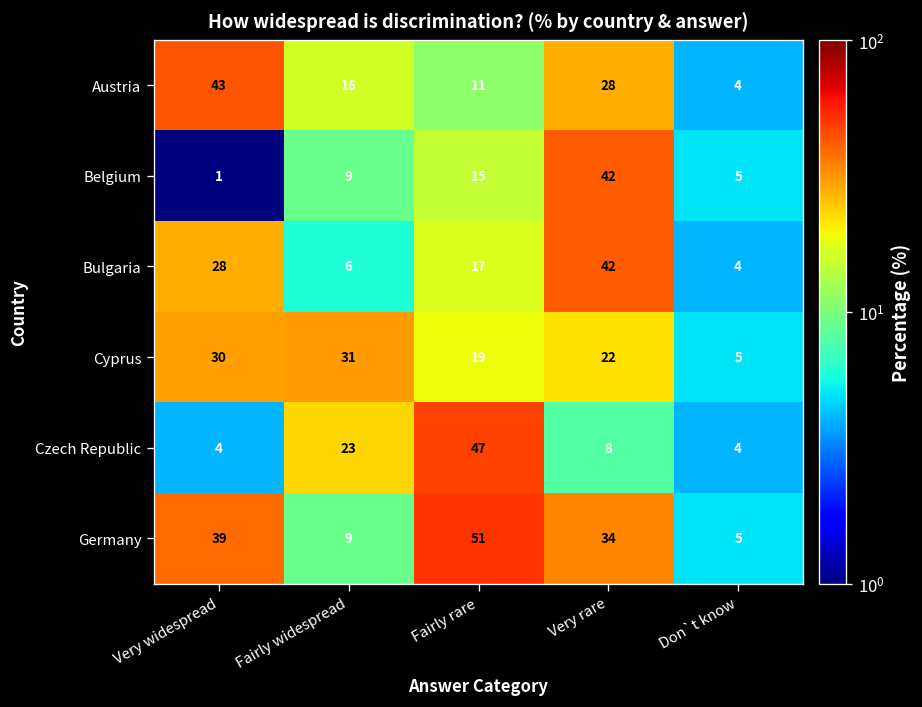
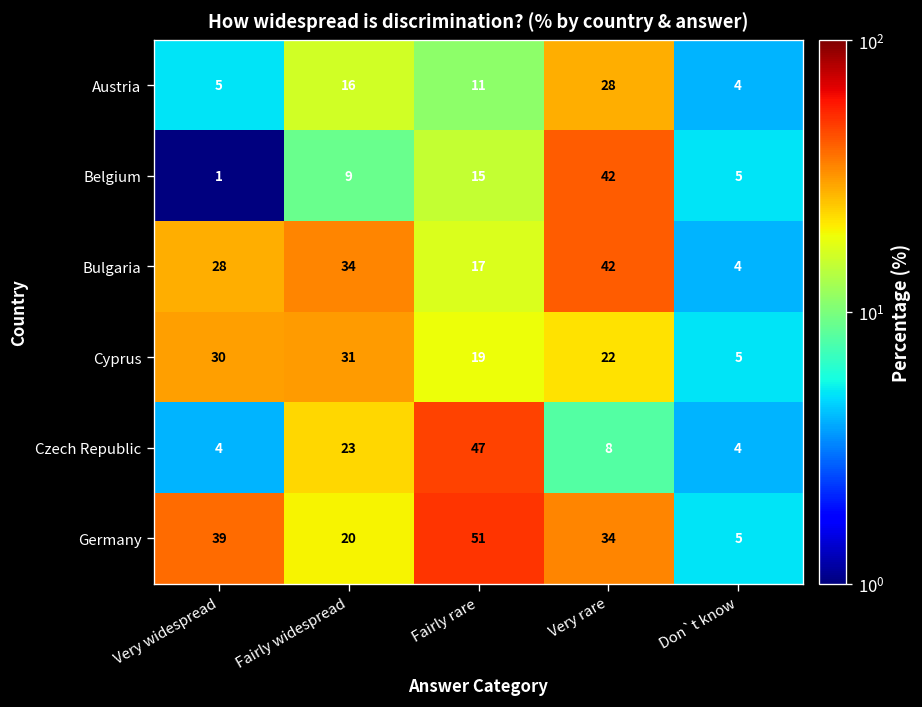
Austria, Very widespread: 43 -> 5
Bulgaria, Fairly widespread: 6 -> 34
Germany, Fairly widespread: 9 -> 20
